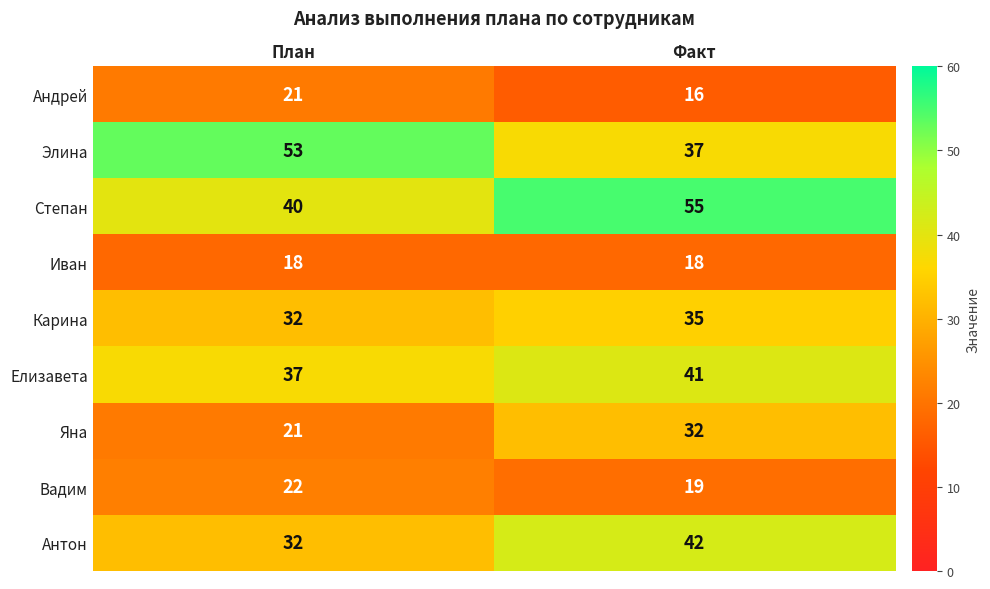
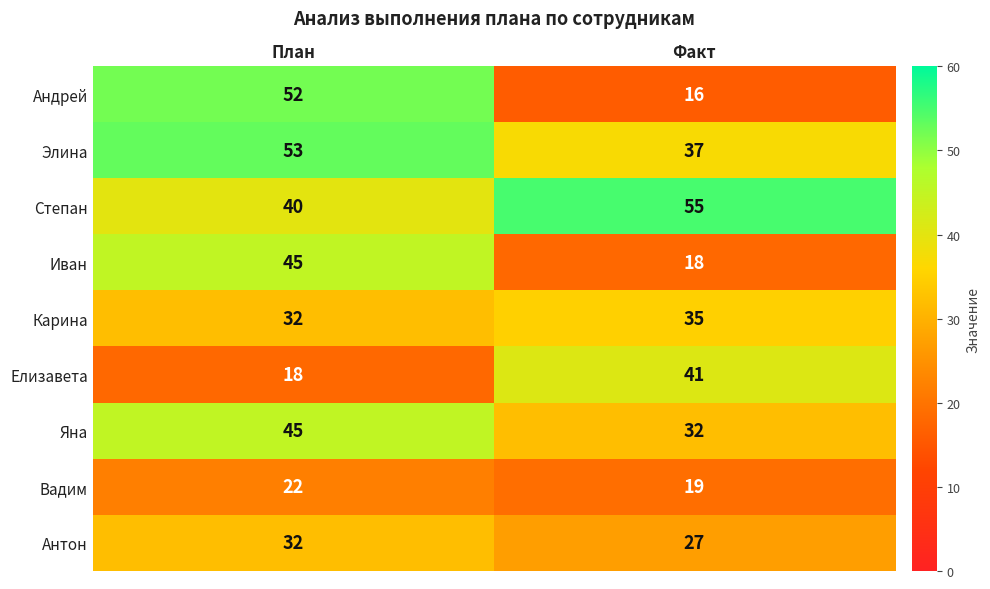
Андрей, План: 21 -> 52
Иван, План: 18 -> 45
Елизавета, План: 37 -> 18
Яна, План: 21 -> 45
Антон, Факт: 42 -> 27
